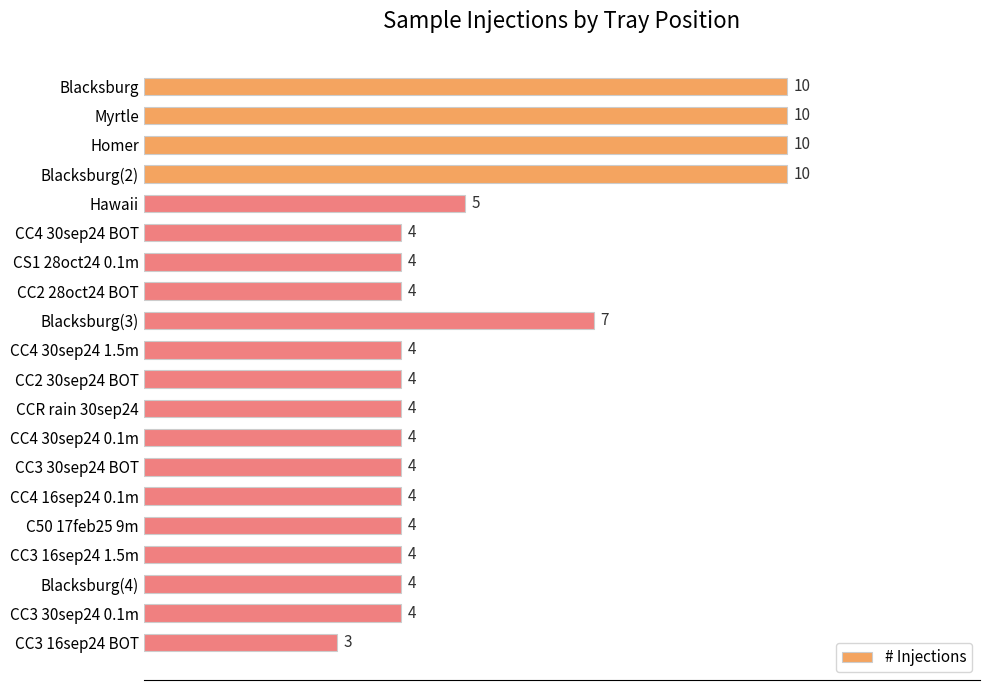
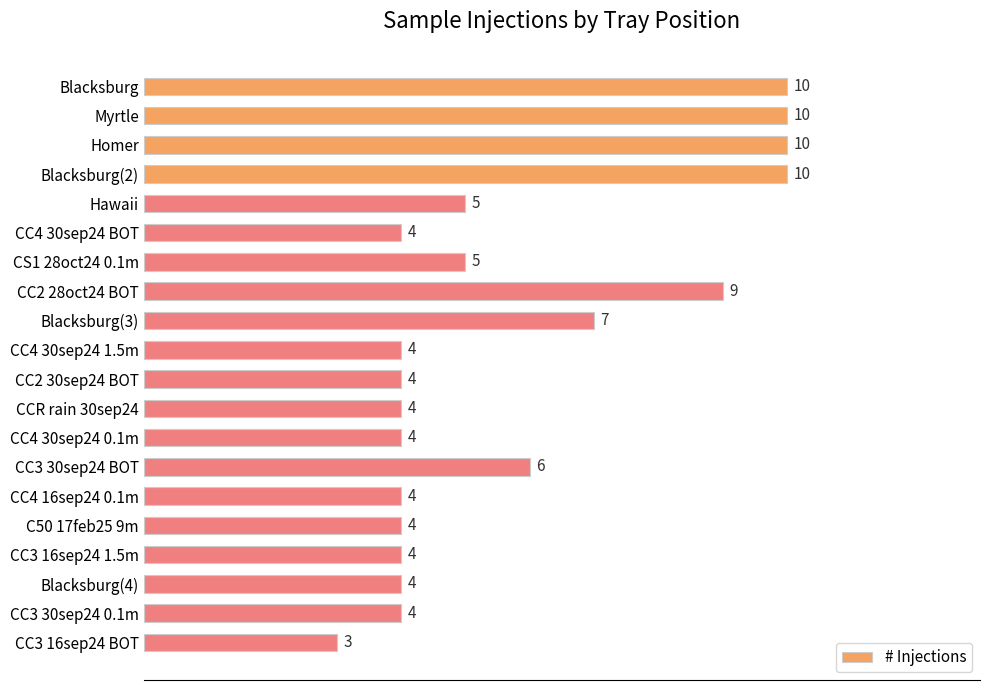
# Injections, CS1 28oct24 0.1m: 4 -> 5
# Injections, CC2 28oct24 BOT: 4 -> 9
# Injections, CC3 30sep24 BOT: 4 -> 6
